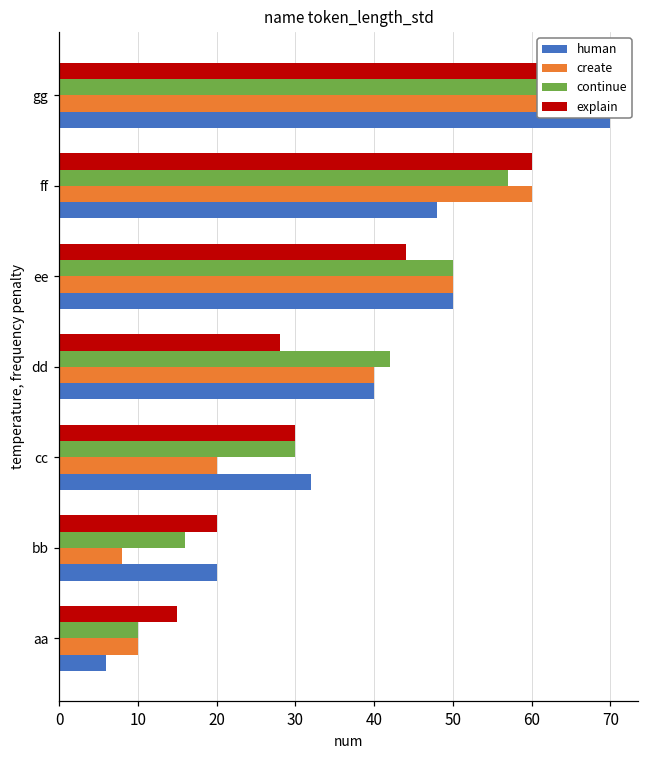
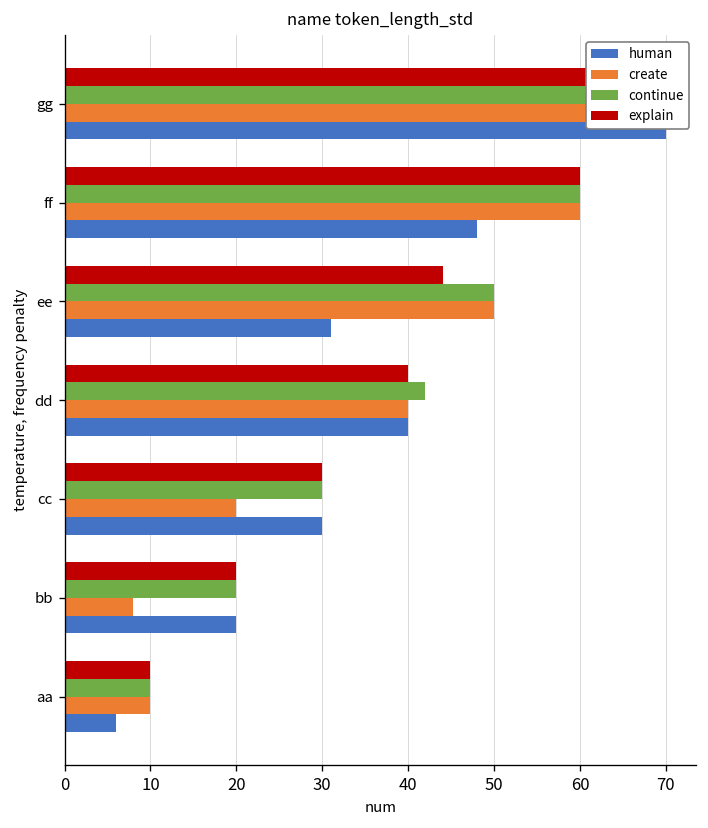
continue, ff: 57 -> 60
human, ee: 50 -> 31
explain, dd: 28 -> 40
human, cc: 32 -> 30
continue, bb: 16 -> 20
explain, aa: 15 -> 10
